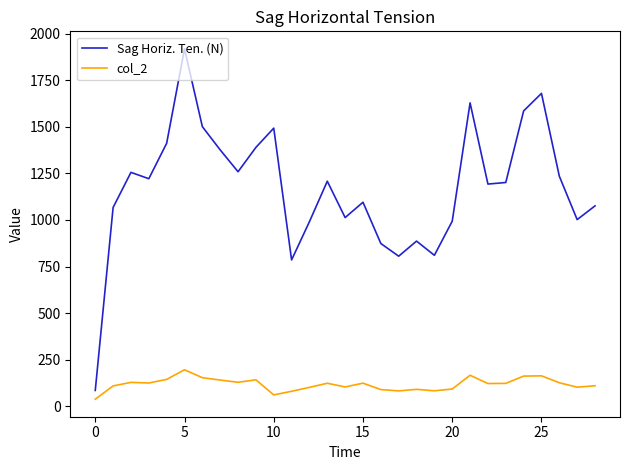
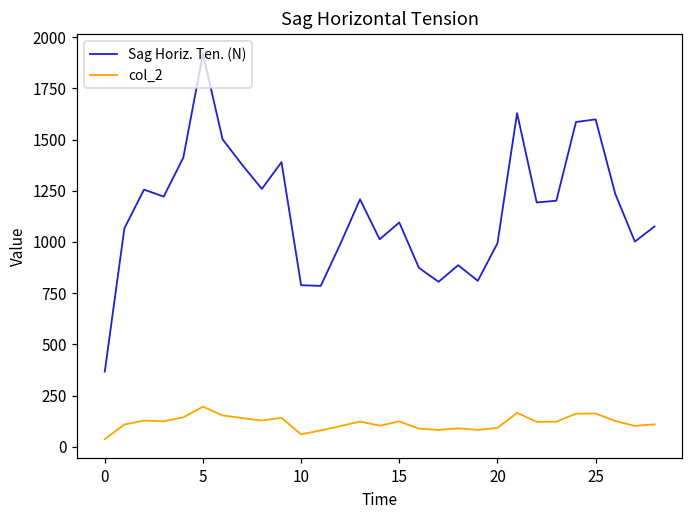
Sag Horiz. Ten. (N), 0: 80 -> 370
Sag Horiz. Ten. (N), 10: 1490 -> 790
Sag Horiz. Ten. (N), 25: 1680 -> 1600
